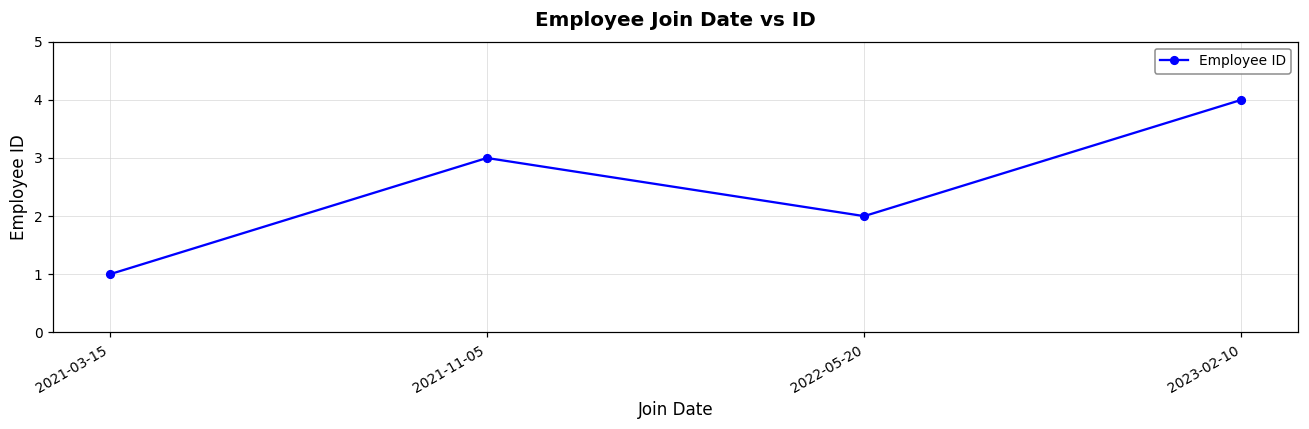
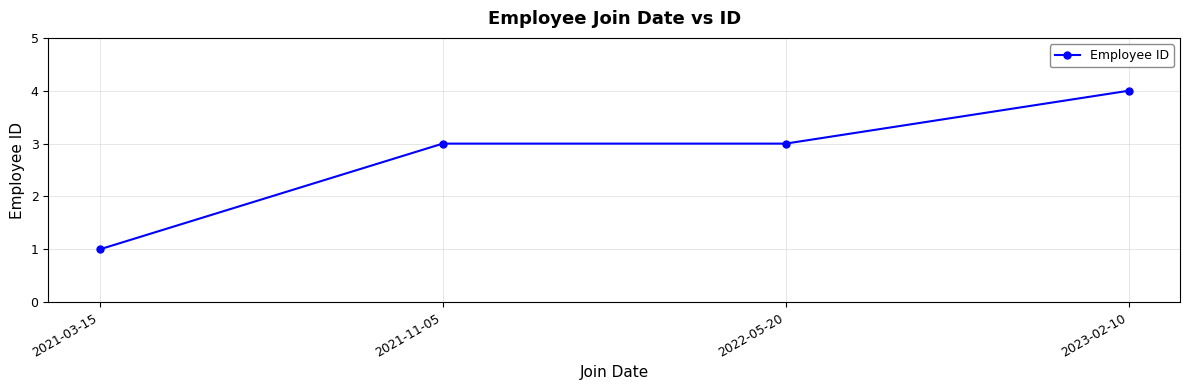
2022-05-20: 2 -> 3
